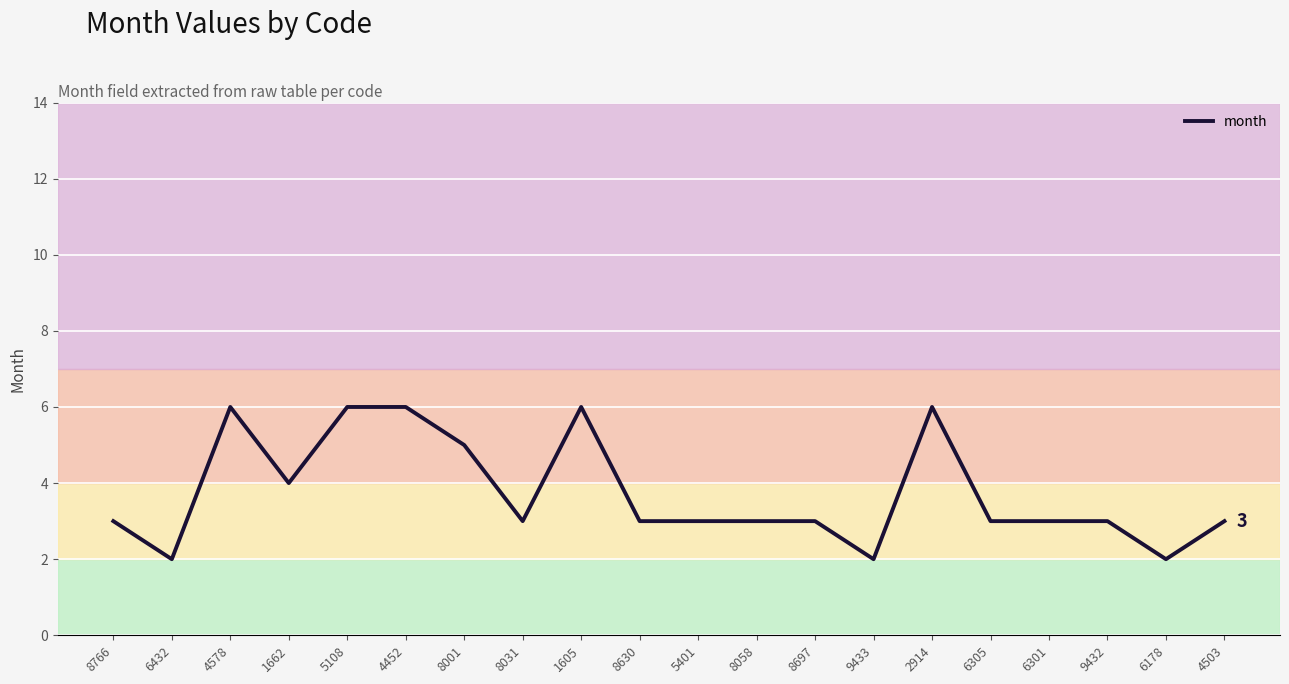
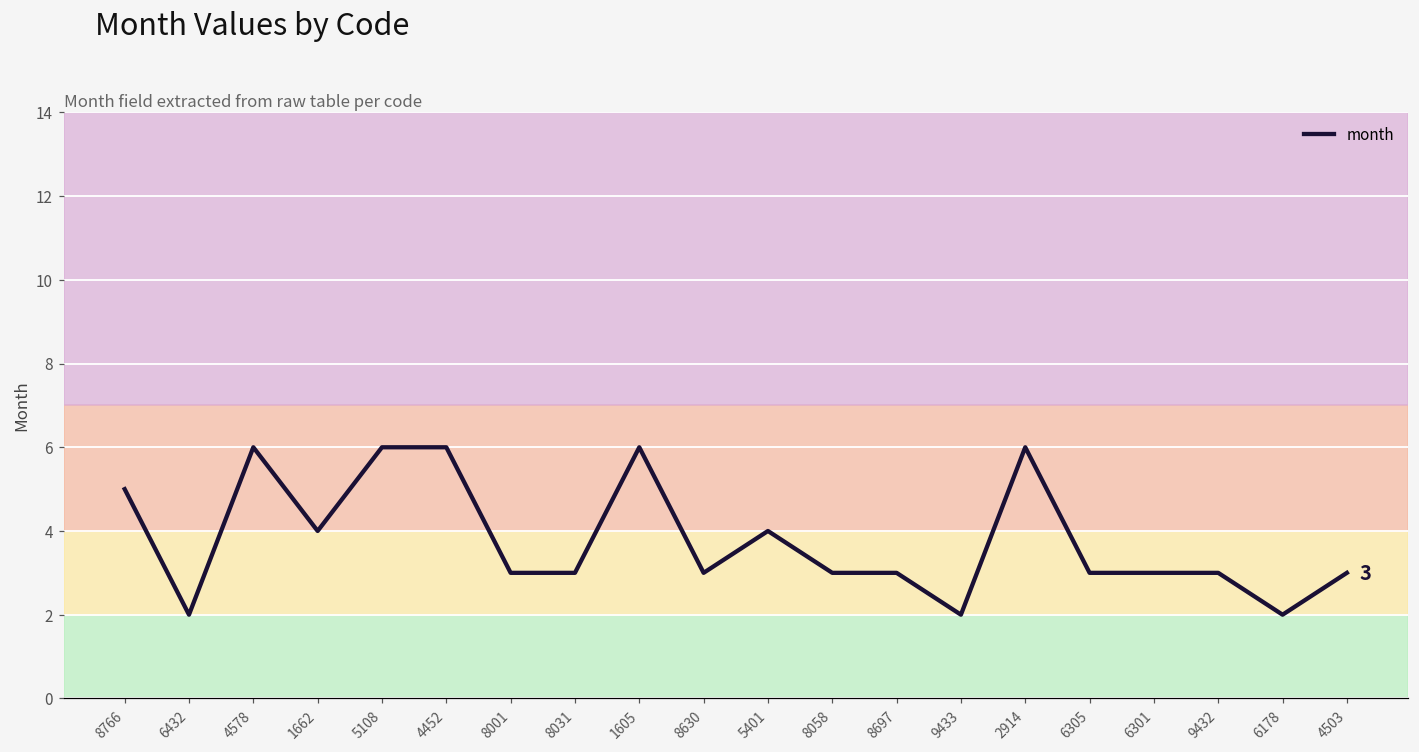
8766: 3 -> 5
8001: 5 -> 3
5401: 3 -> 4
